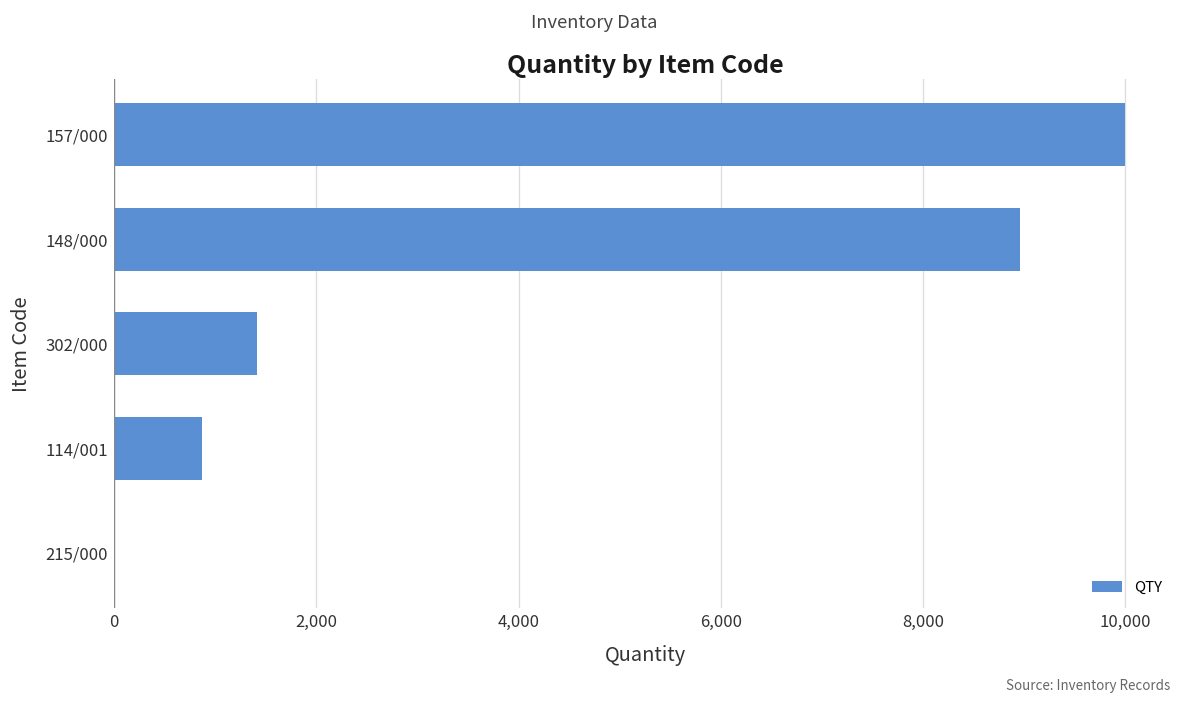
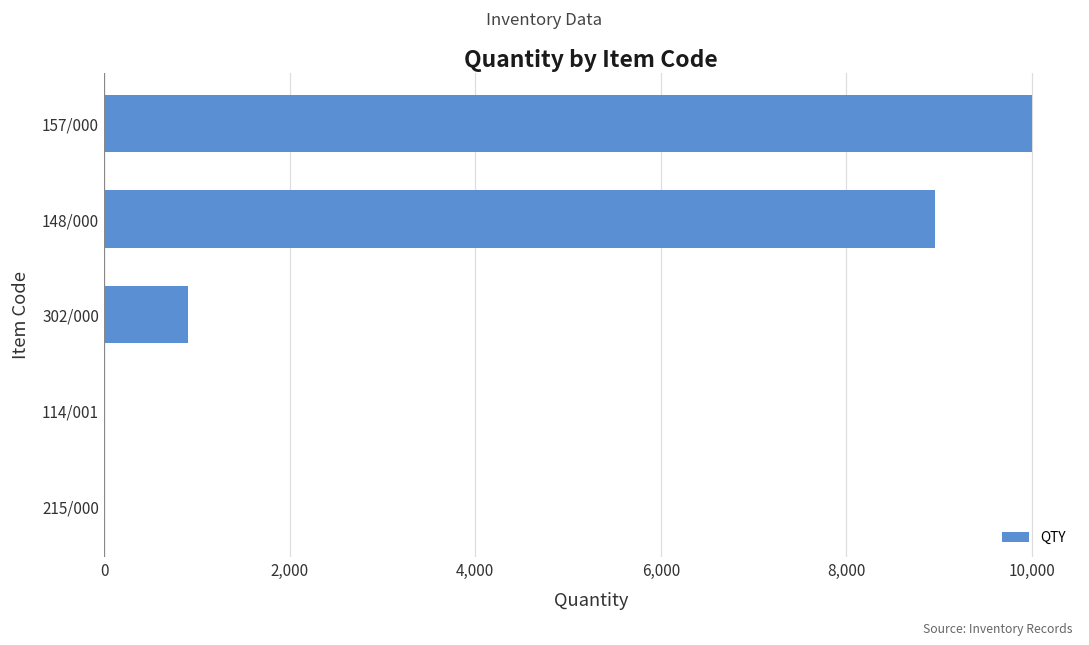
302/000: 1,400 -> 900
114/001: 900 -> 0
